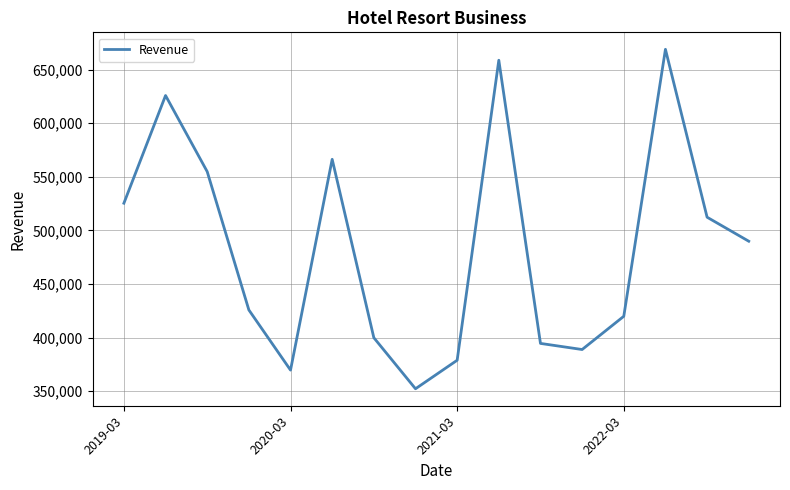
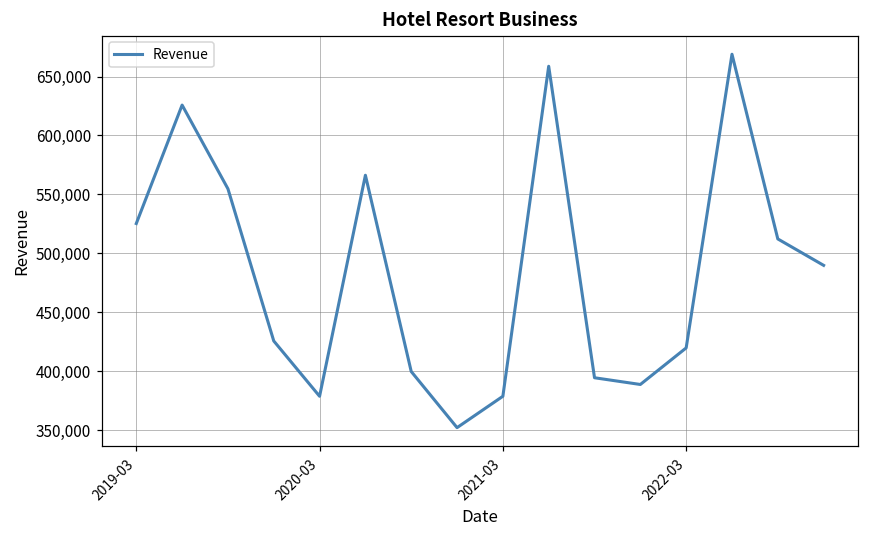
2020-03: 370,000 -> 379,000
